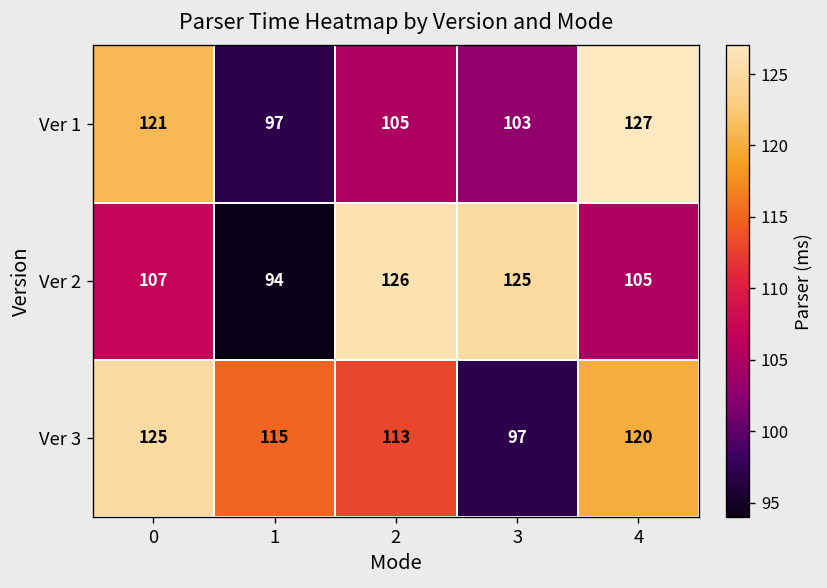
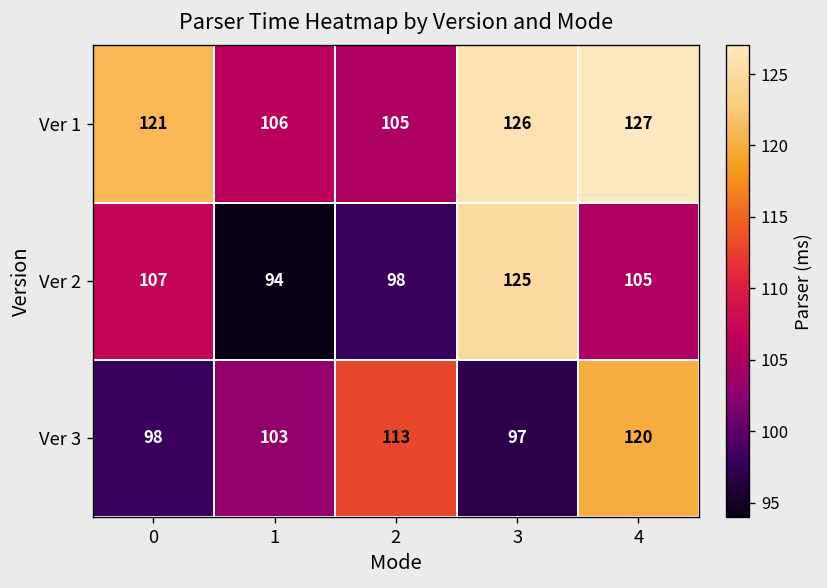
Ver 1, 1: 97 -> 106
Ver 1, 3: 103 -> 126
Ver 2, 2: 126 -> 98
Ver 3, 0: 125 -> 98
Ver 3, 1: 115 -> 103
